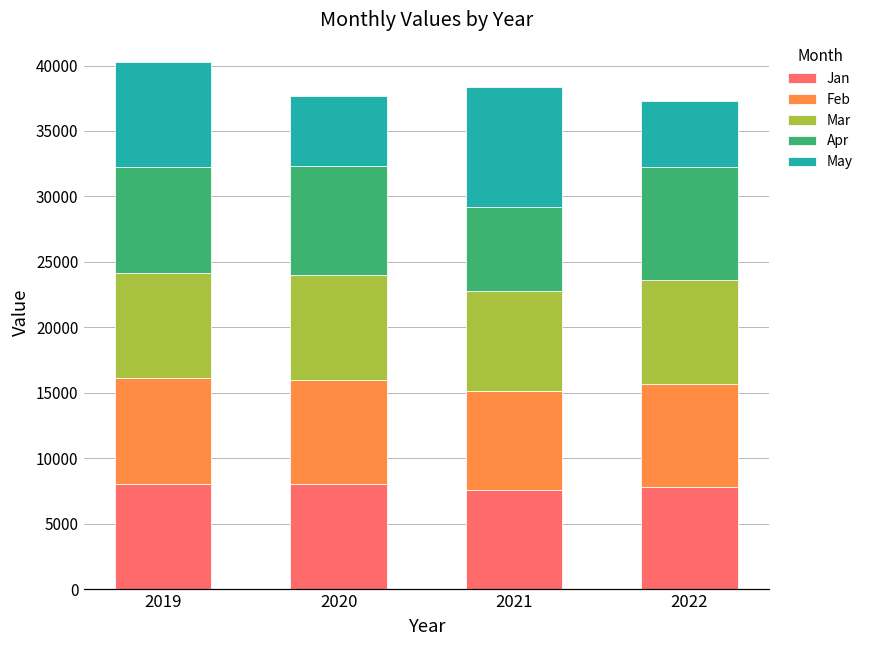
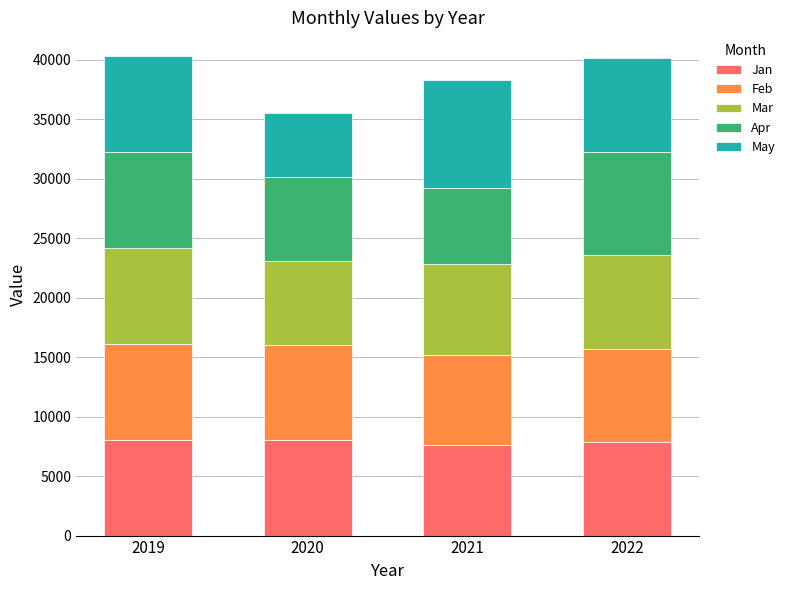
Mar, 2020: 8000 -> 7100
Apr, 2020: 8300 -> 7100
May, 2022: 5000 -> 7900
